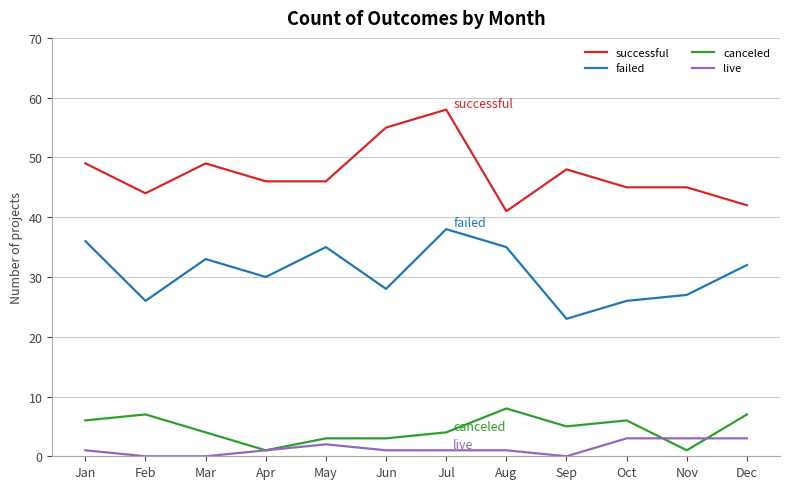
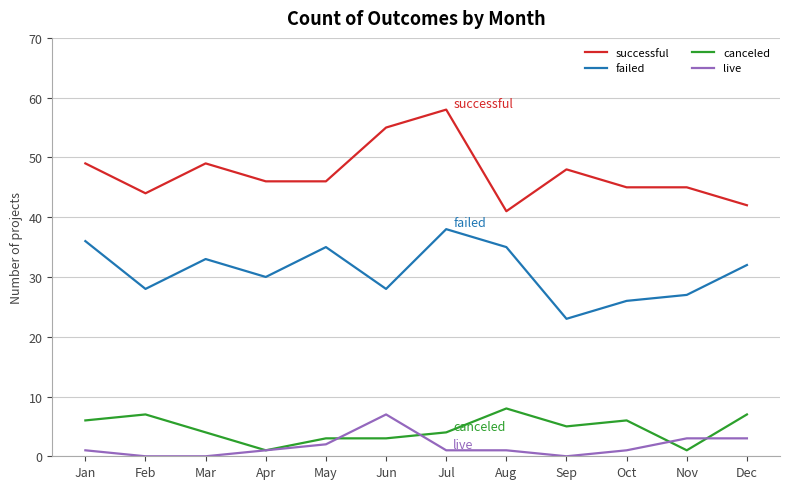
failed, Feb: 26 -> 28
live, Jun: 1 -> 7
live, Oct: 3 -> 1
